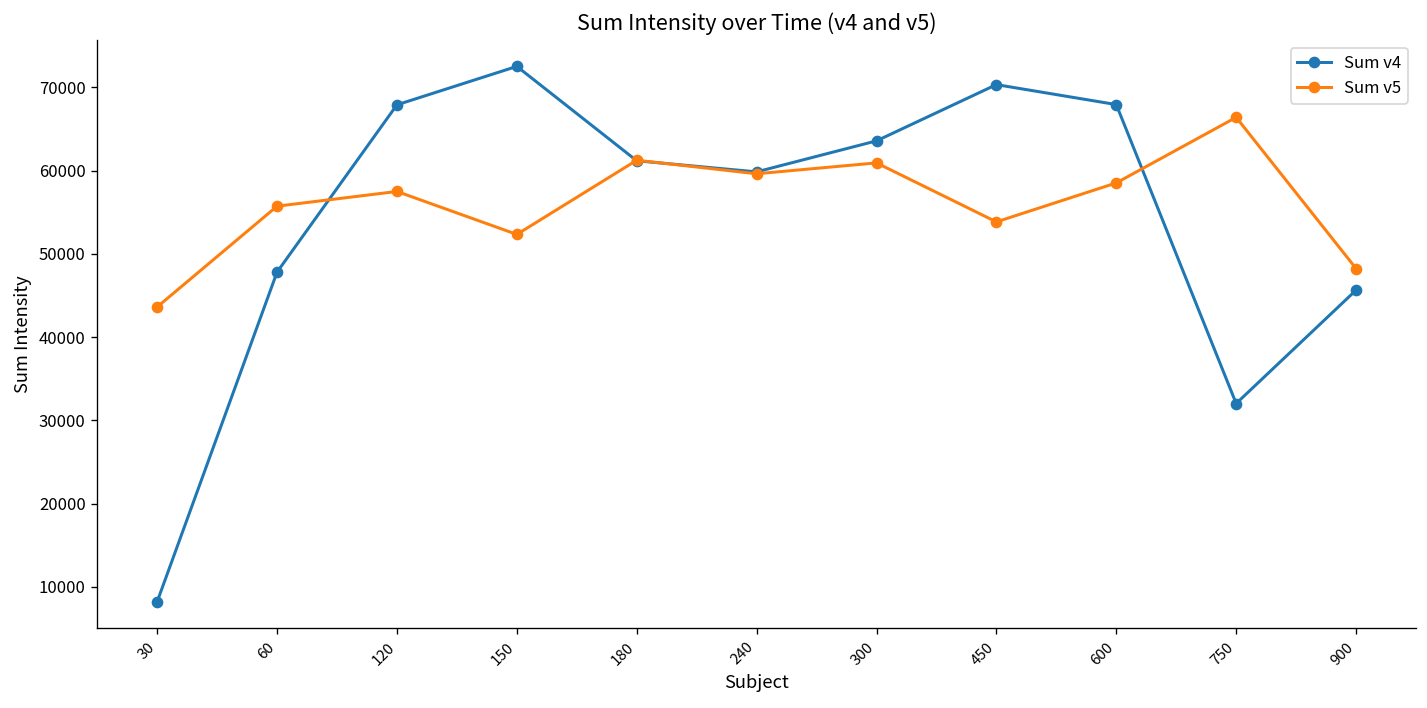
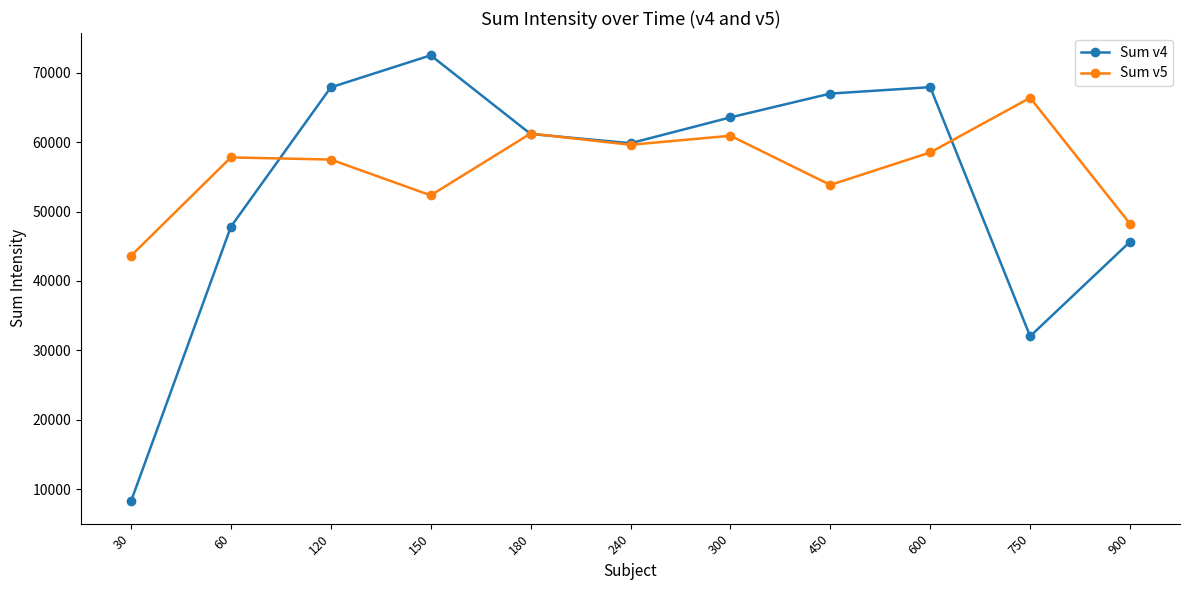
Sum v5, 60: 56000 -> 58000
Sum v4, 450: 70000 -> 67000
